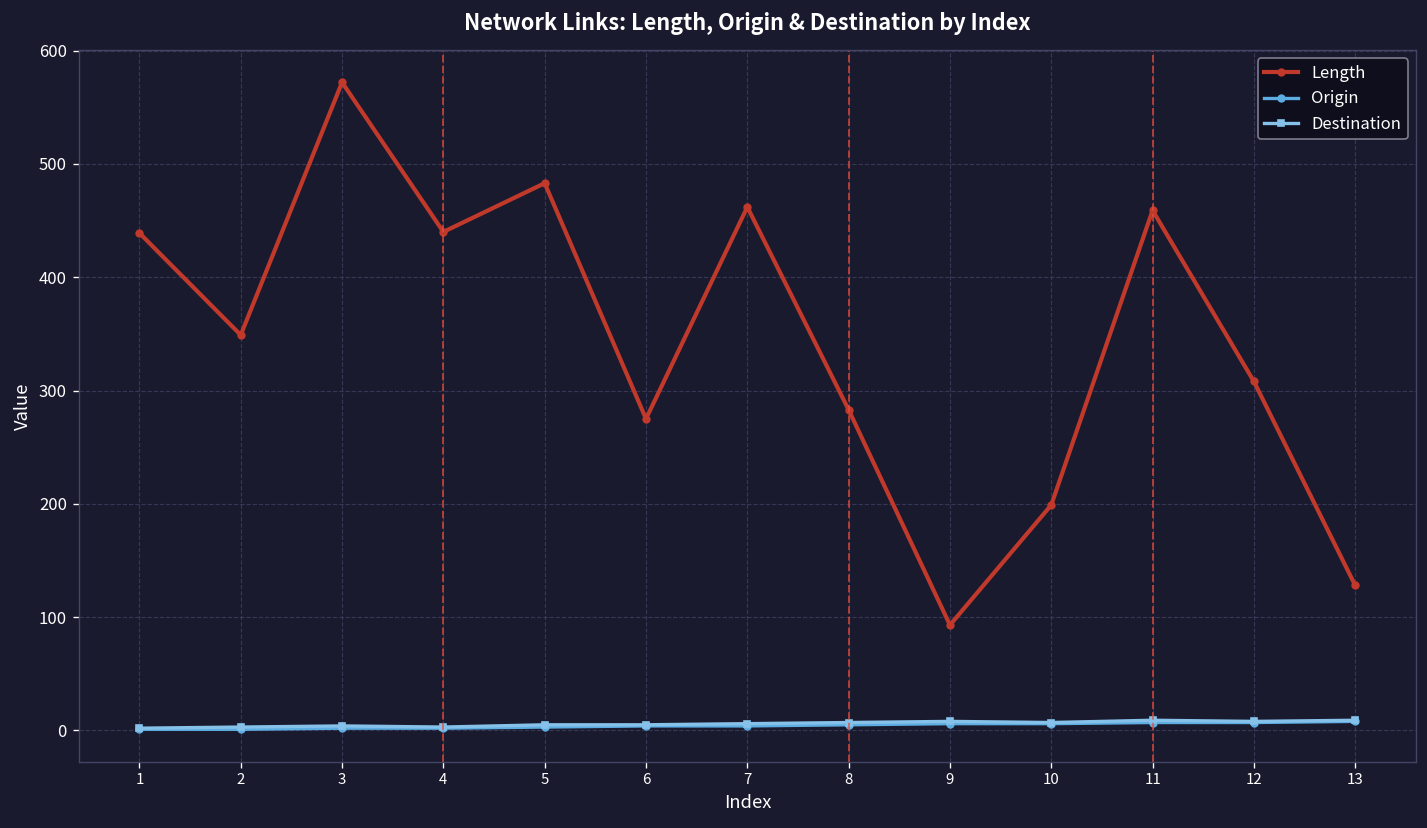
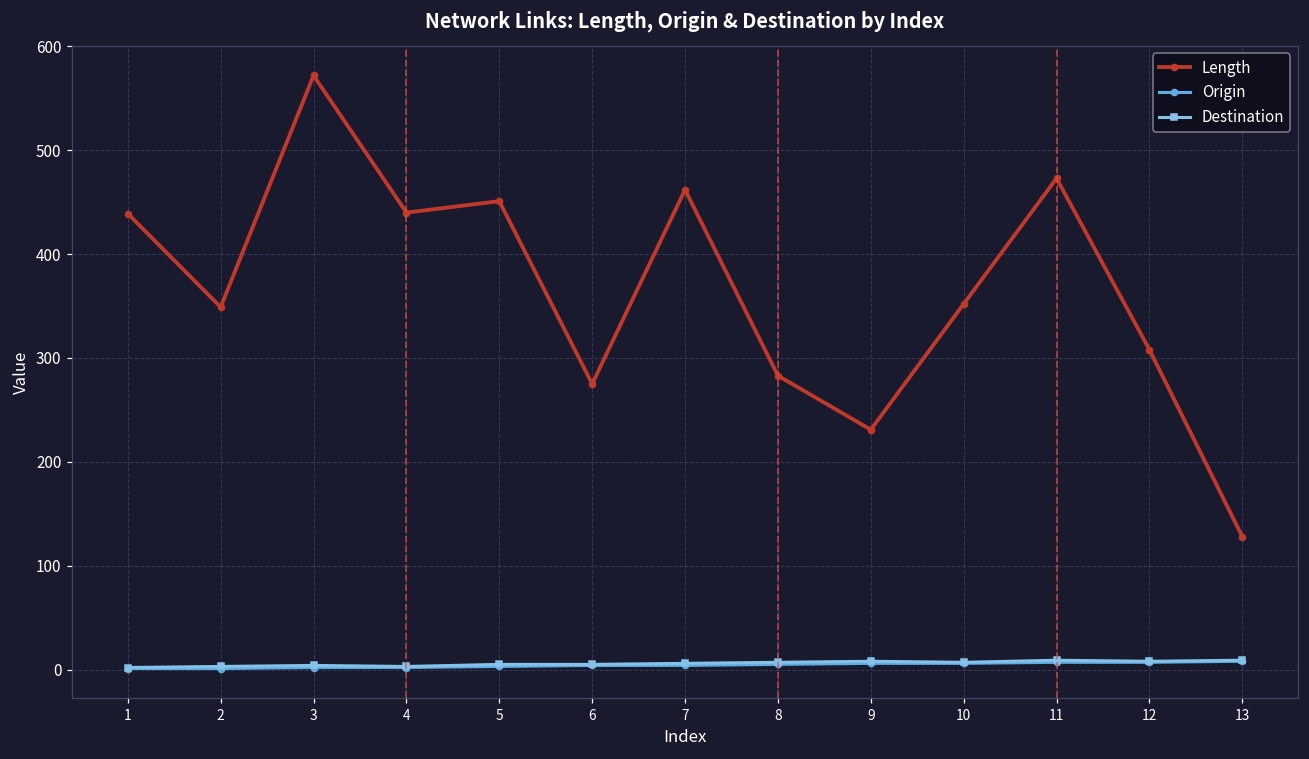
Length, 5: 480 -> 450
Length, 9: 90 -> 230
Length, 10: 200 -> 350
Length, 11: 460 -> 470
